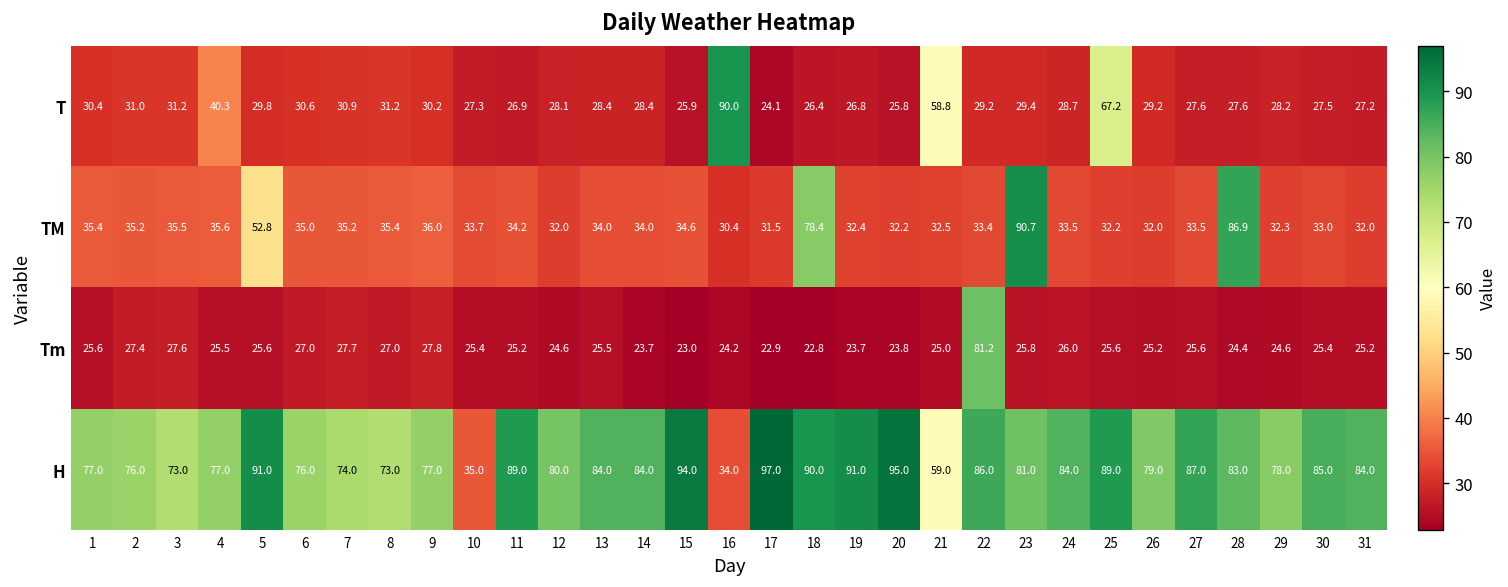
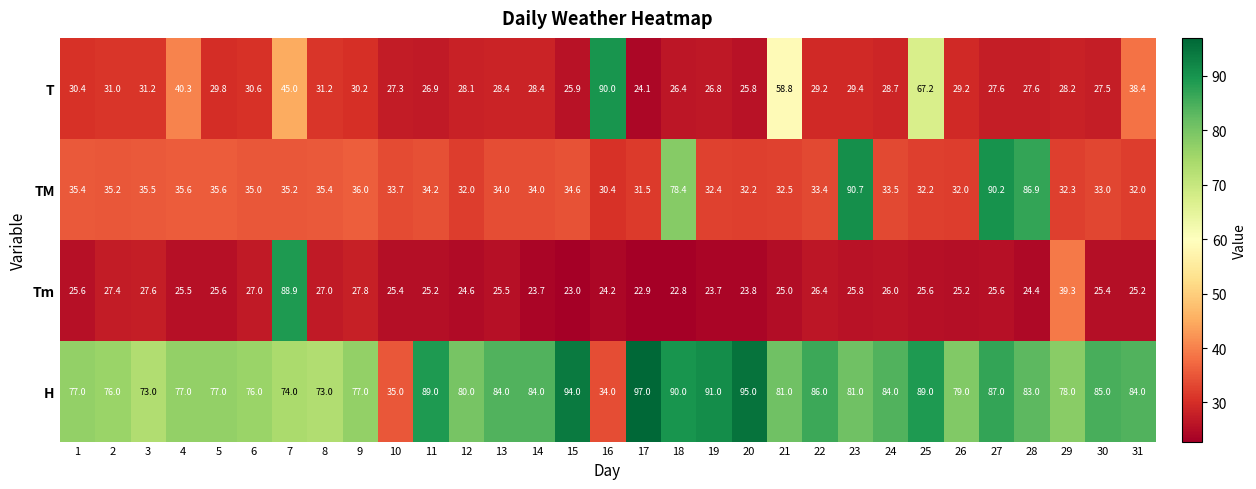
T, 7: 30.9 -> 45.0
T, 31: 27.2 -> 38.4
TM, 5: 52.8 -> 35.6
TM, 27: 33.5 -> 90.2
Tm, 7: 27.7 -> 88.9
Tm, 22: 81.2 -> 26.4
Tm, 29: 24.6 -> 39.3
H, 5: 91.0 -> 77.0
H, 21: 59.0 -> 81.0
